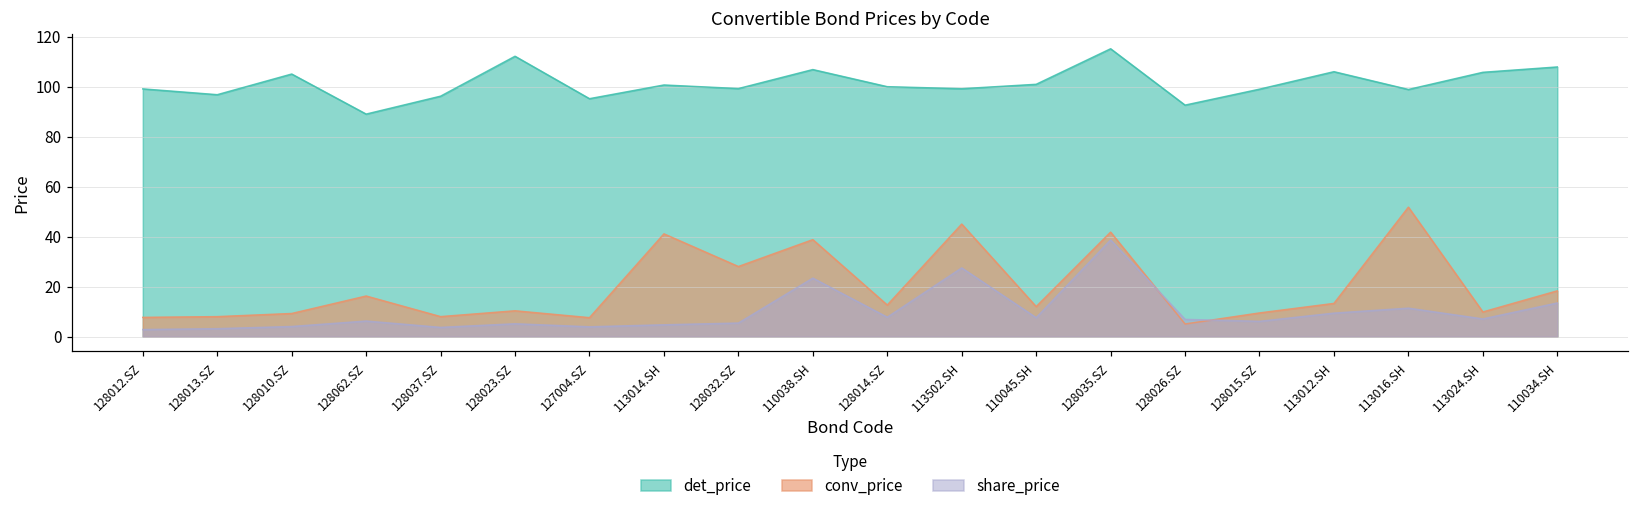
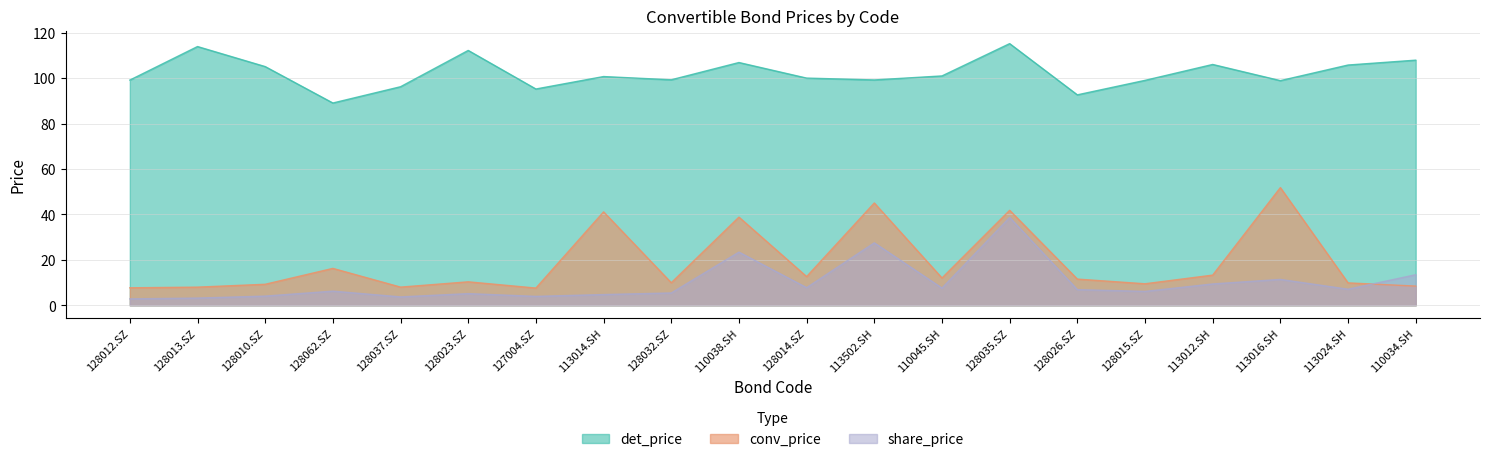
det_price, 128013.SZ: 97 -> 114
conv_price, 128032.SZ: 28 -> 10
conv_price, 128026.SZ: 5 -> 12
conv_price, 110034.SH: 18 -> 8
